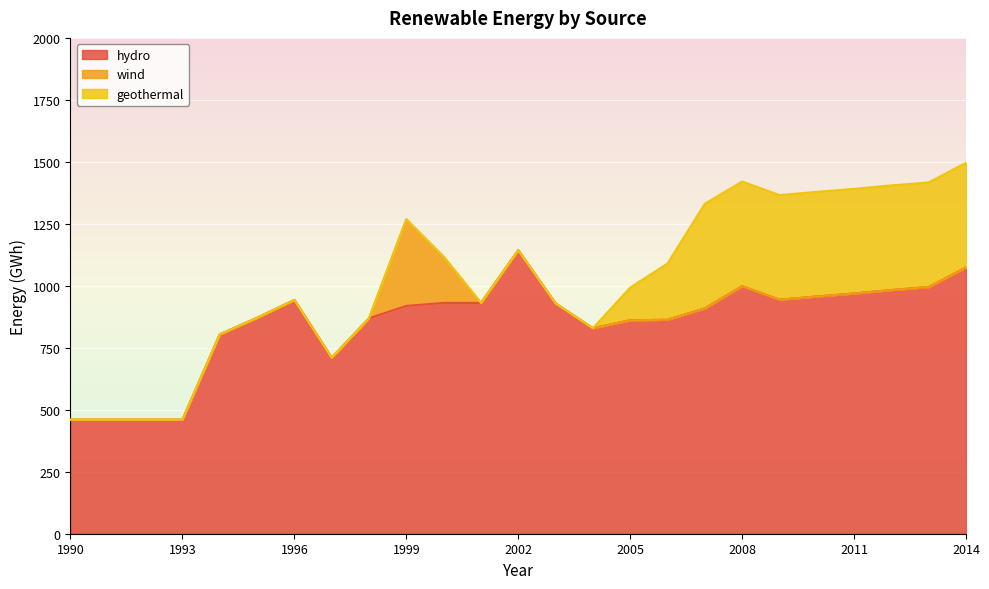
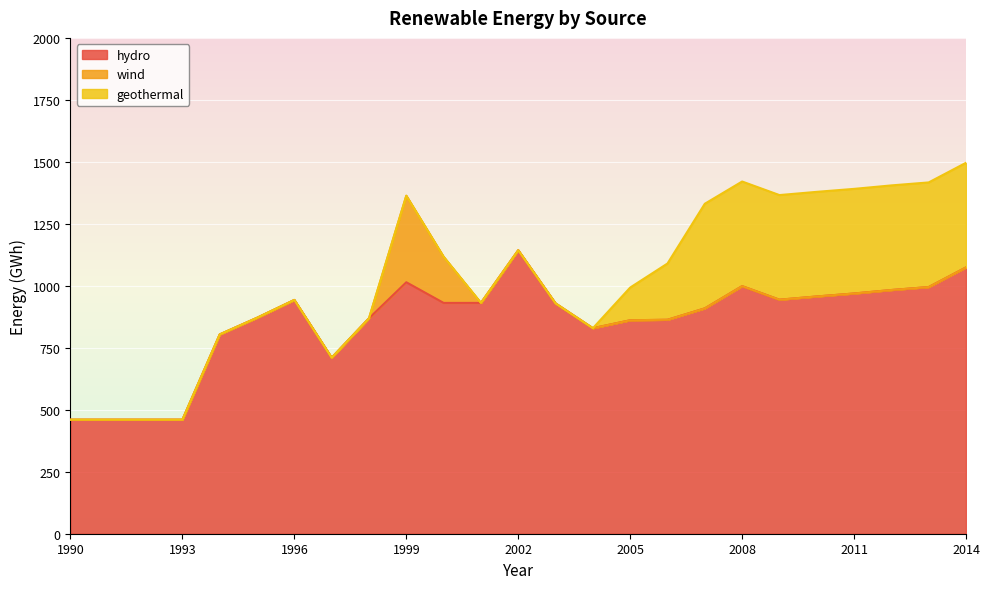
hydro, 1999: 920 -> 1010
